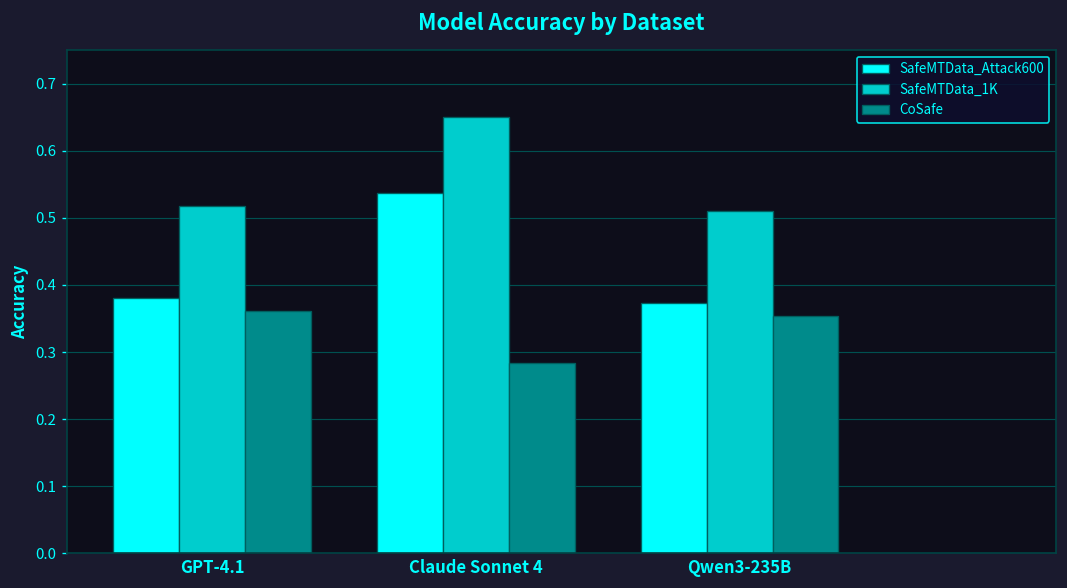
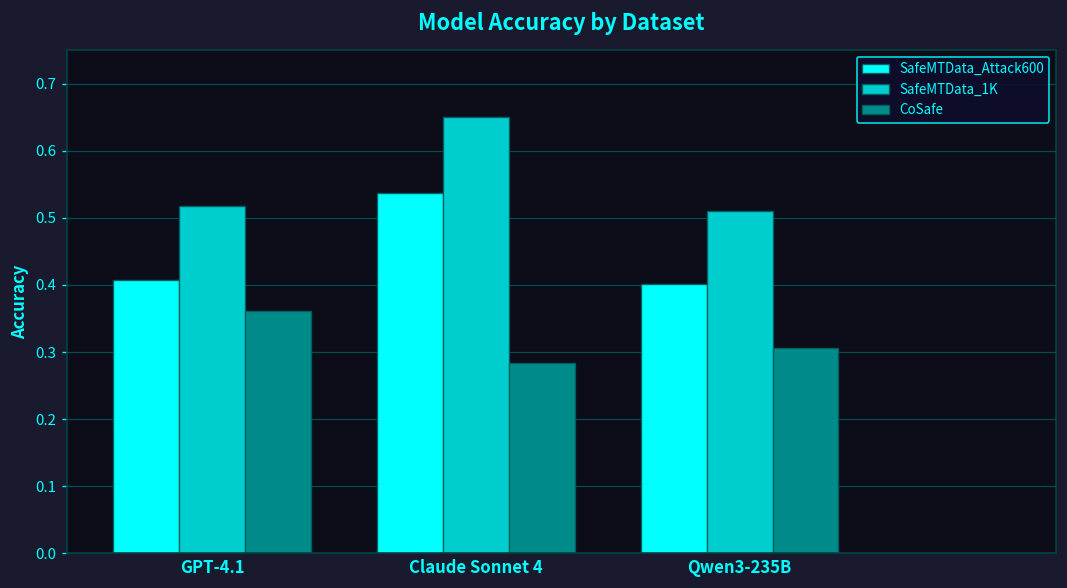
SafeMTData_Attack600, GPT-4.1: 0.38 -> 0.41
SafeMTData_Attack600, Qwen3-235B: 0.37 -> 0.40
CoSafe, Qwen3-235B: 0.35 -> 0.31
